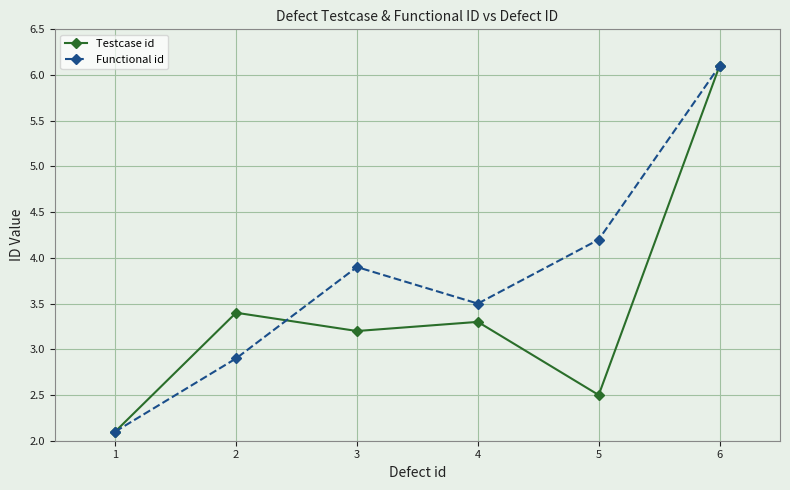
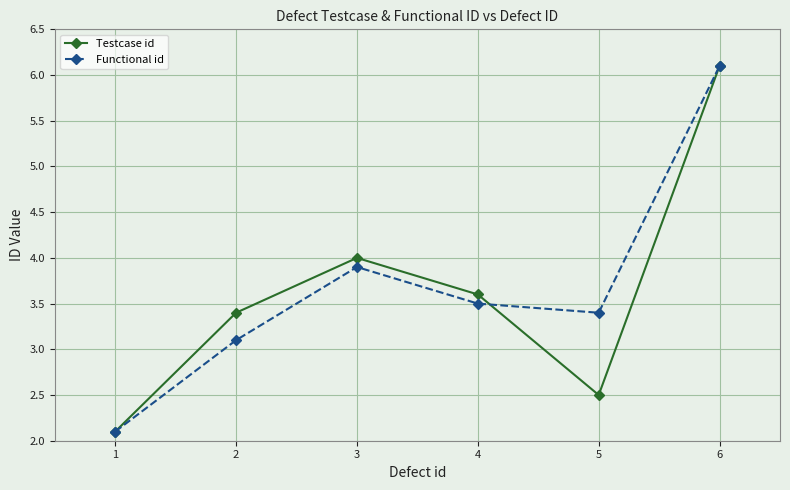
Functional id, 2: 2.9 -> 3.1
Testcase id, 3: 3.2 -> 4.0
Testcase id, 4: 3.3 -> 3.6
Functional id, 5: 4.2 -> 3.4
